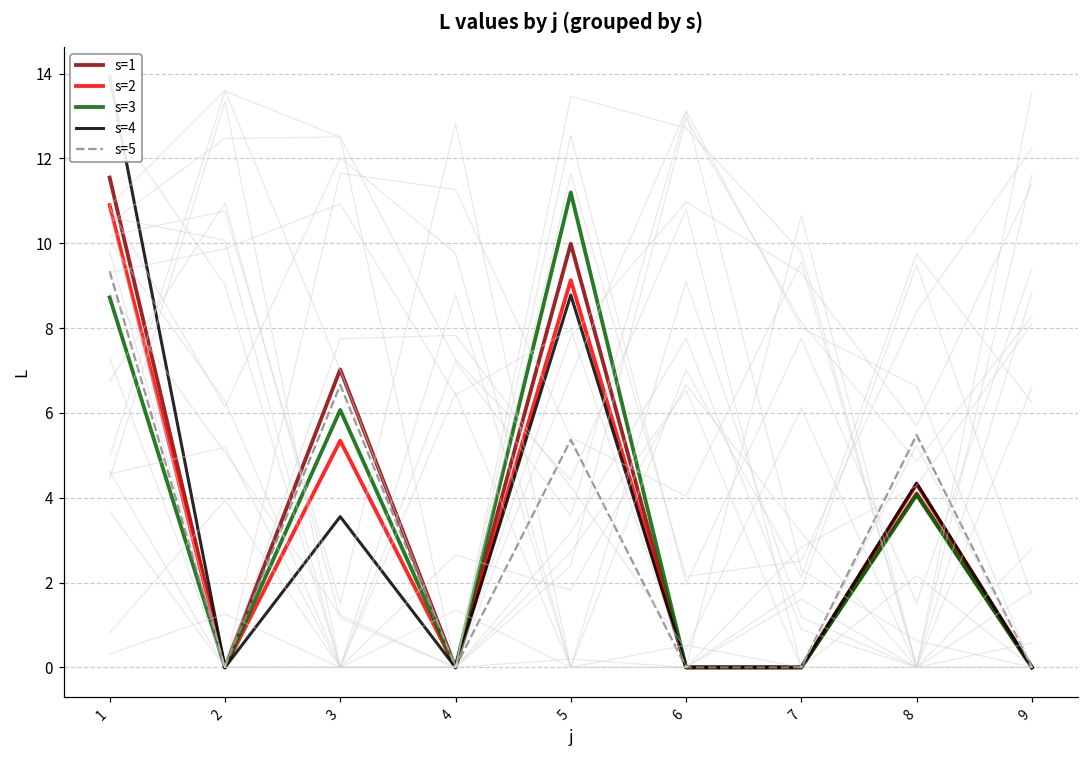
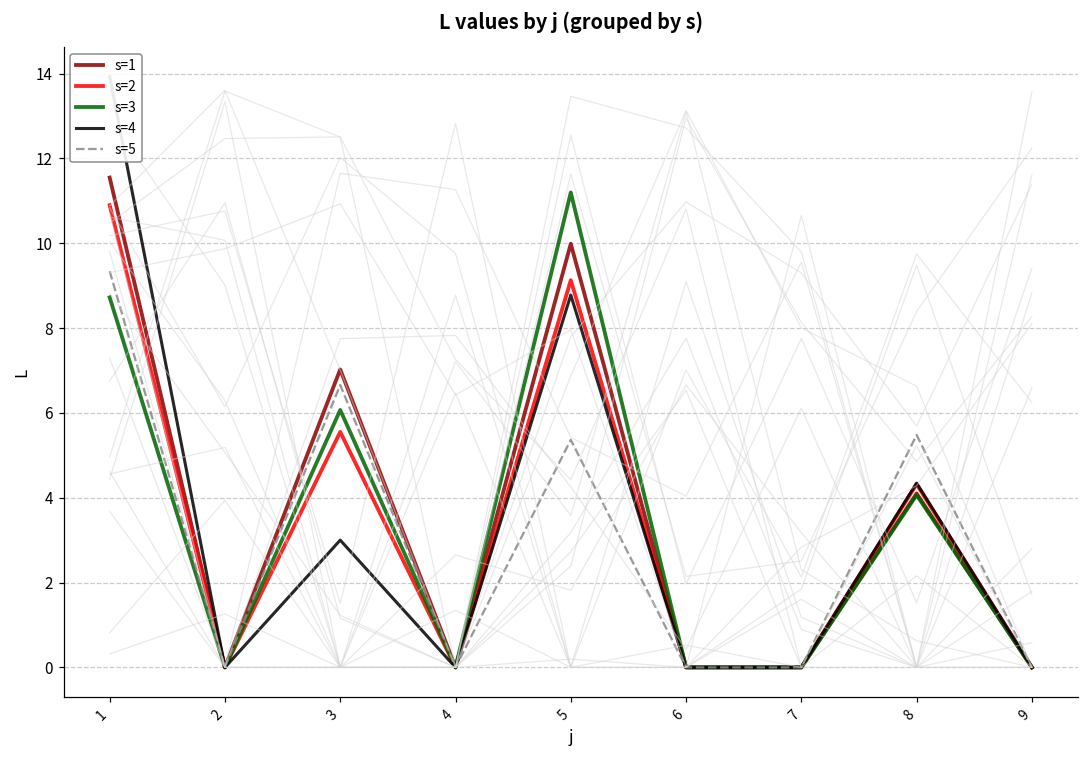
s=2, 3: 5.3 -> 5.6
s=4, 3: 3.6 -> 3.0
